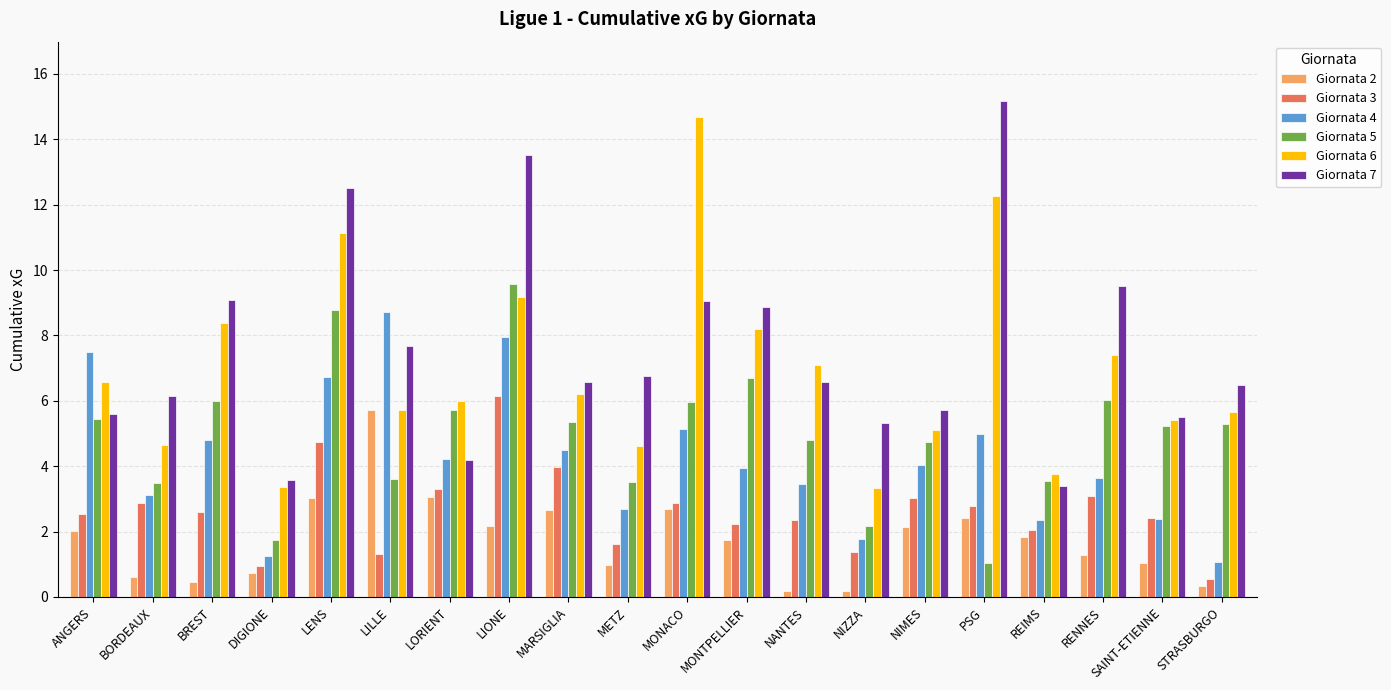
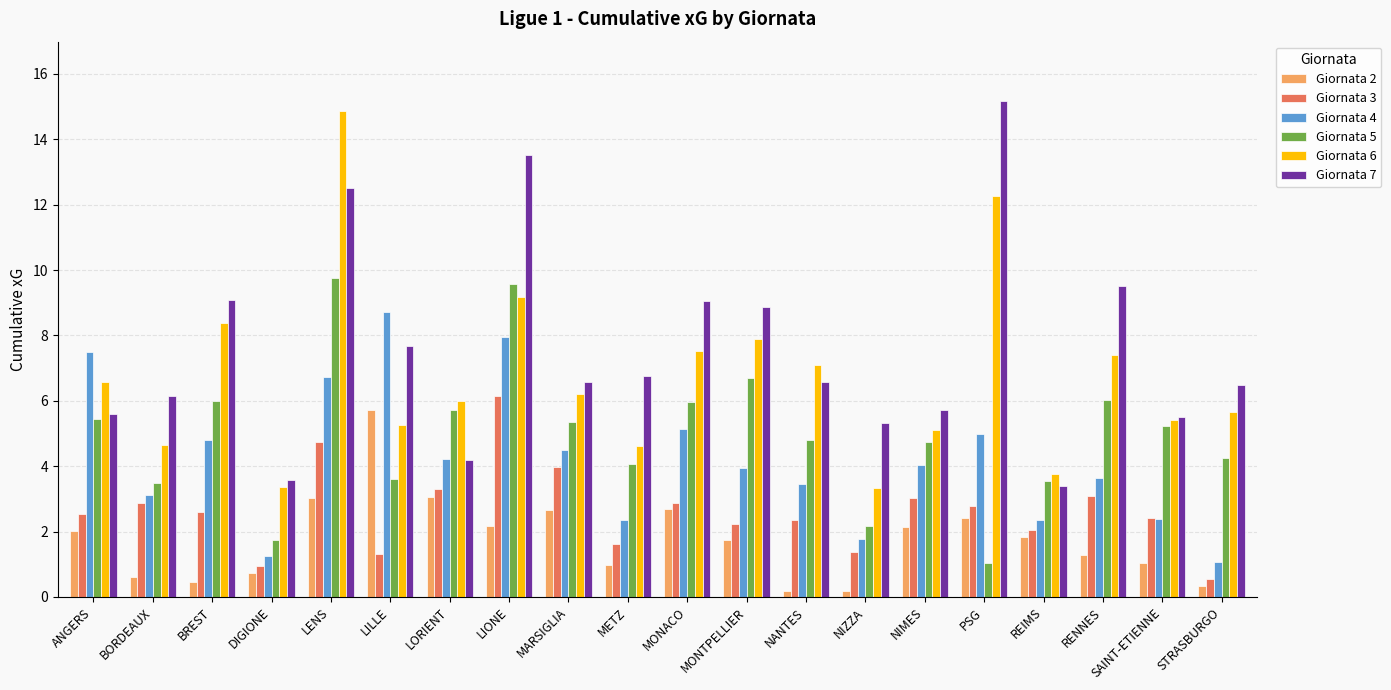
Giornata 5, LENS: 8.8 -> 9.8
Giornata 6, LENS: 11.1 -> 14.9
Giornata 6, LILLE: 5.7 -> 5.2
Giornata 4, METZ: 2.7 -> 2.3
Giornata 5, METZ: 3.5 -> 4.1
Giornata 6, MONACO: 14.7 -> 7.5
Giornata 6, MONTPELLIER: 8.2 -> 7.9
Giornata 5, STRASBURGO: 5.3 -> 4.2
